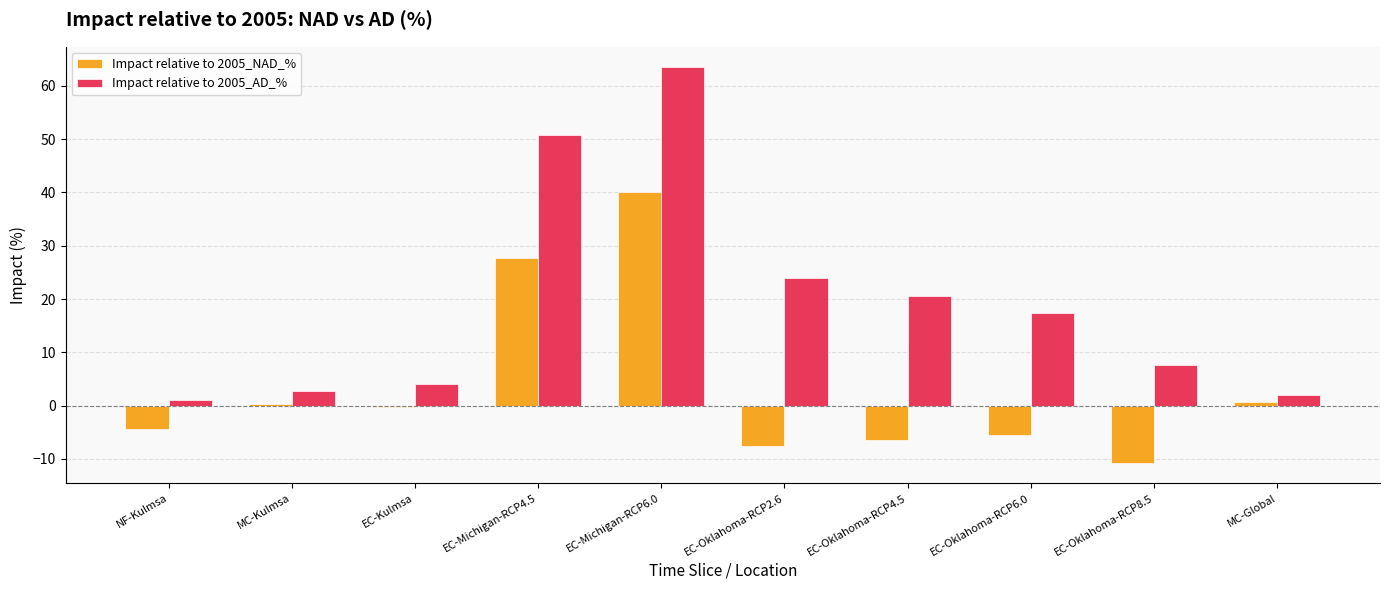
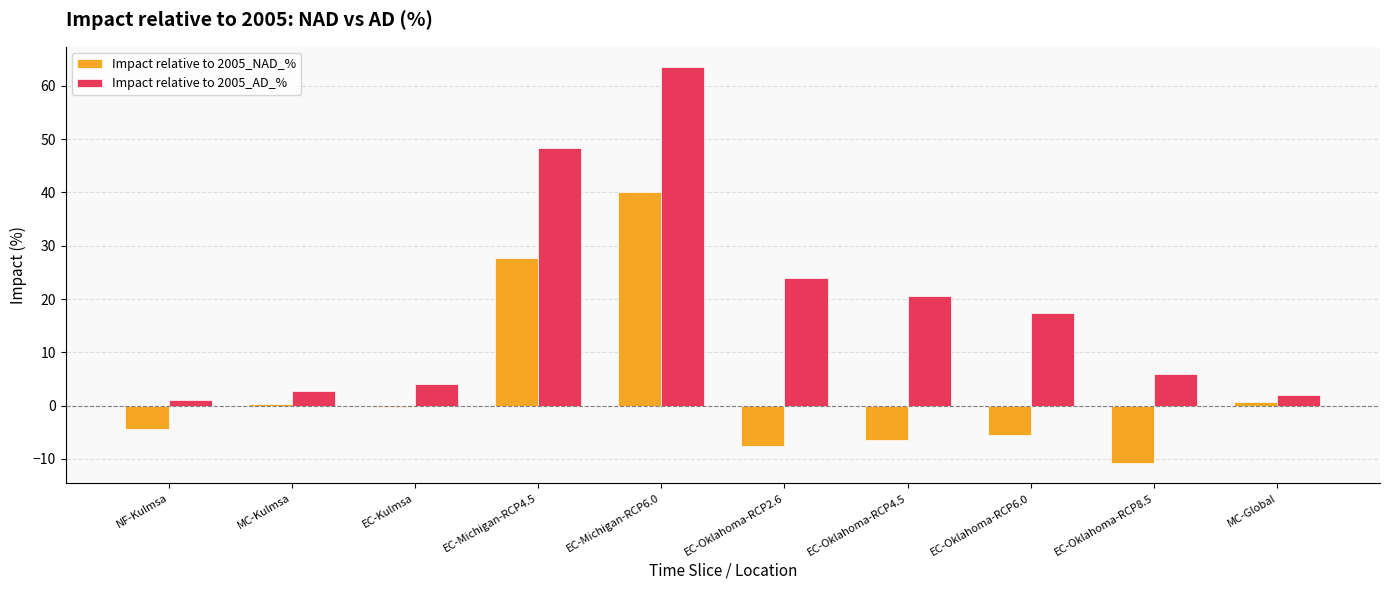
Impact relative to 2005_AD_%, EC-Michigan-RCP4.5: 51 -> 48
Impact relative to 2005_AD_%, EC-Oklahoma-RCP8.5: 8 -> 6
